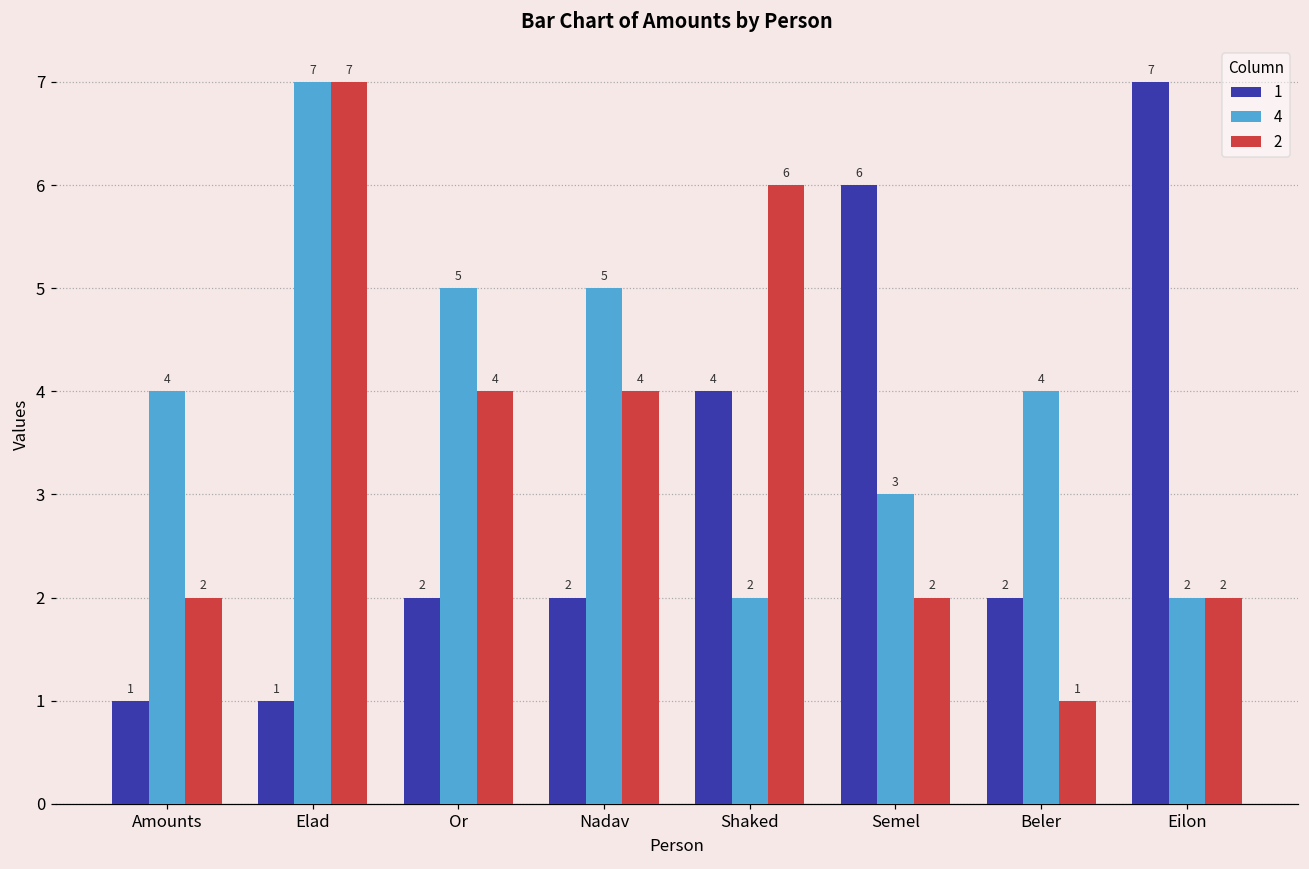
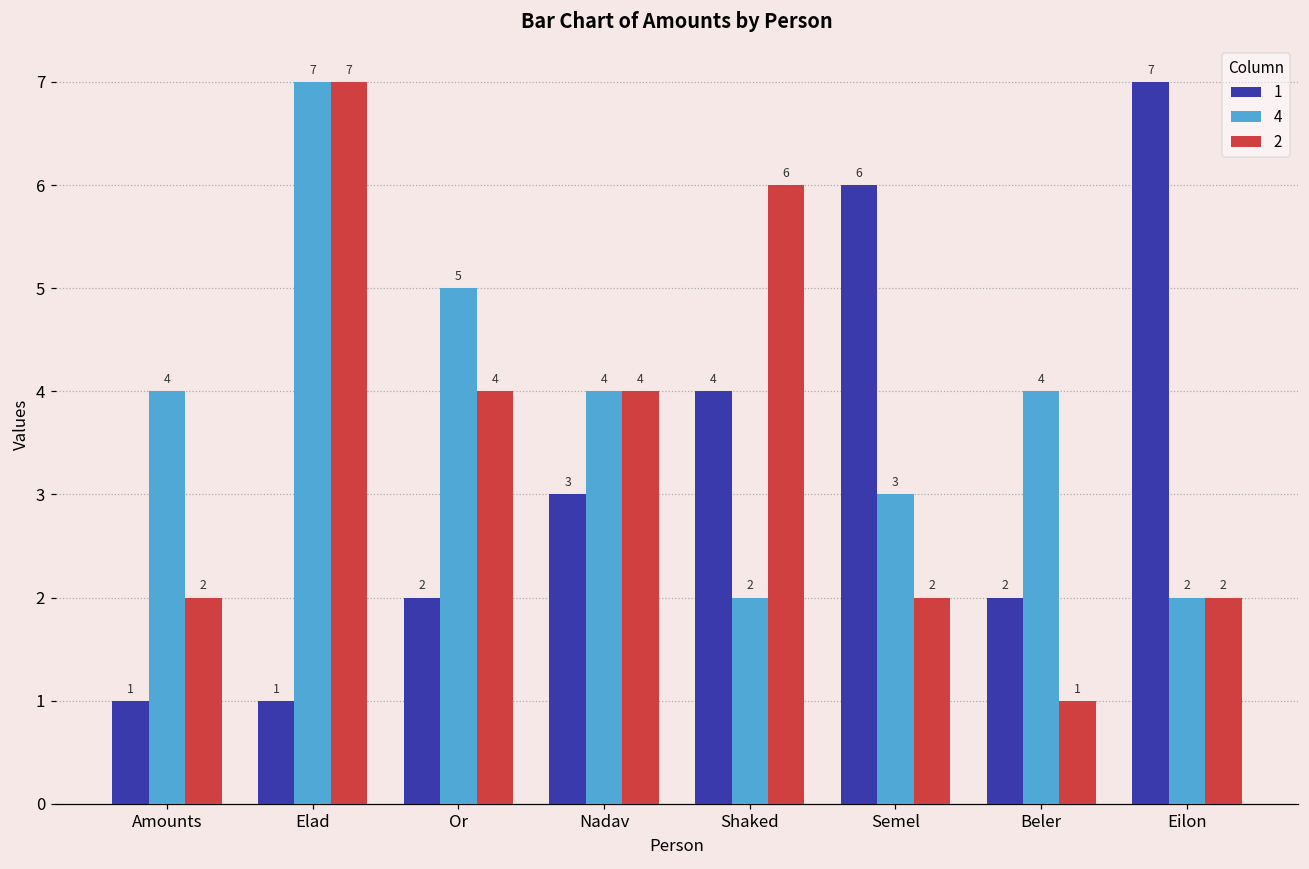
1, Nadav: 2 -> 3
4, Nadav: 5 -> 4
